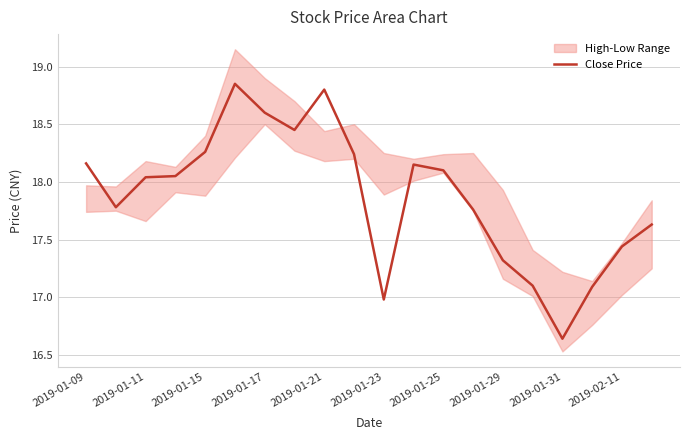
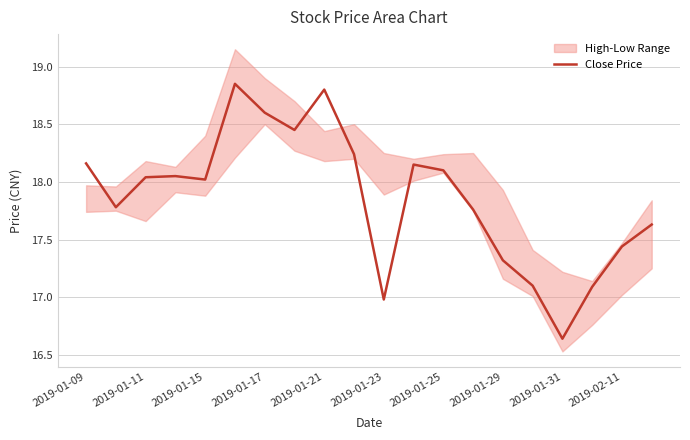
Close Price, 2019-01-15: 18.26 -> 18.02
